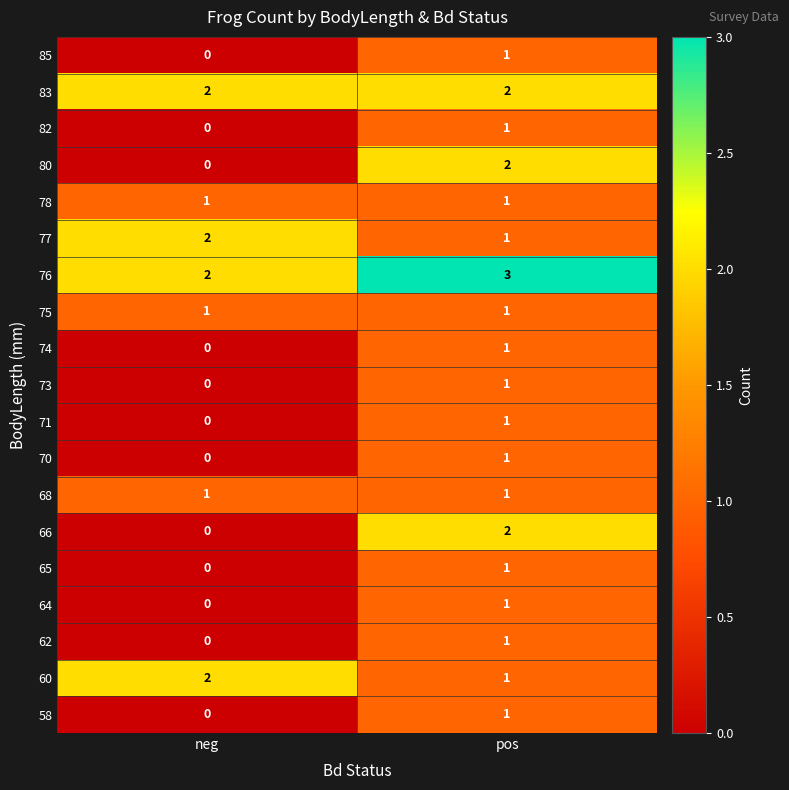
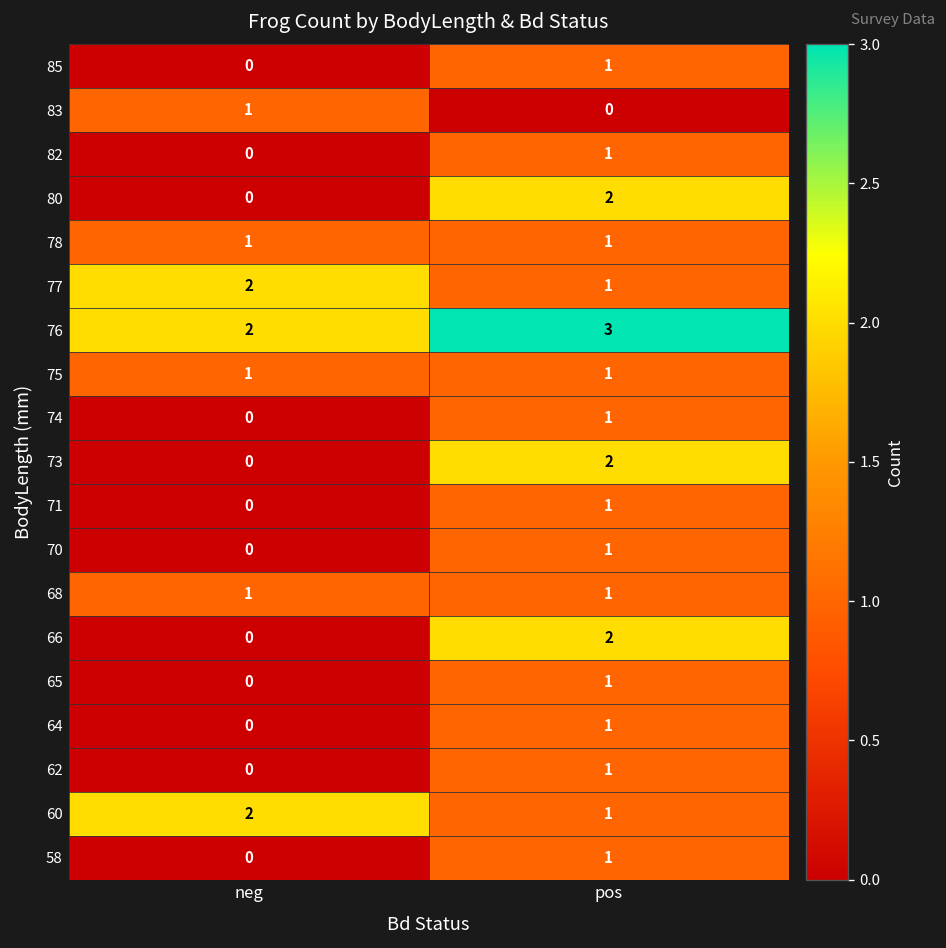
83, neg: 2 -> 1
83, pos: 2 -> 0
73, pos: 1 -> 2
